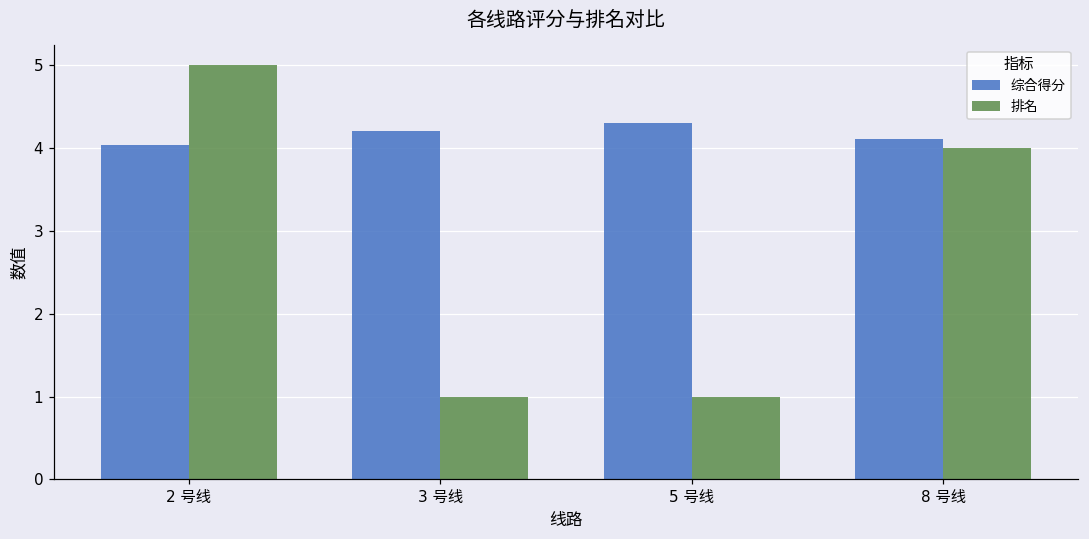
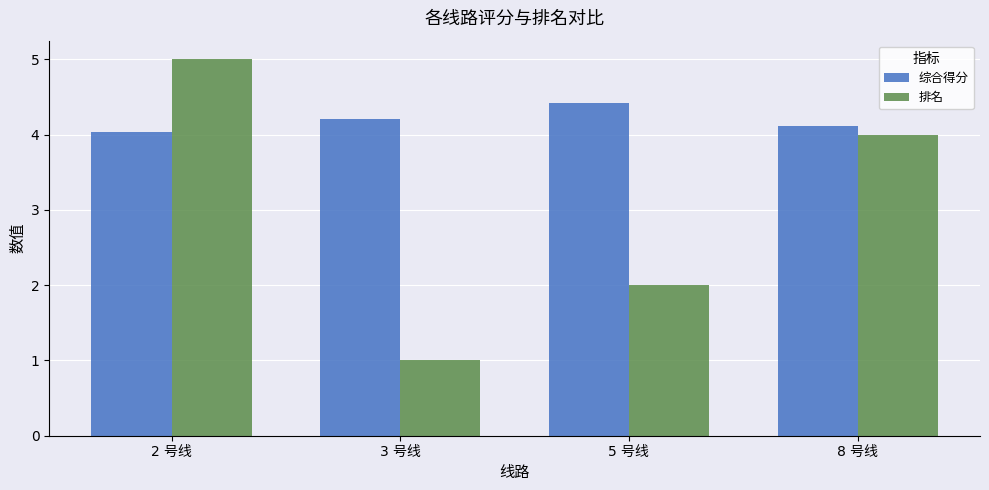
综合得分, 5 号线: 4.3 -> 4.4
排名, 5 号线: 1 -> 2
